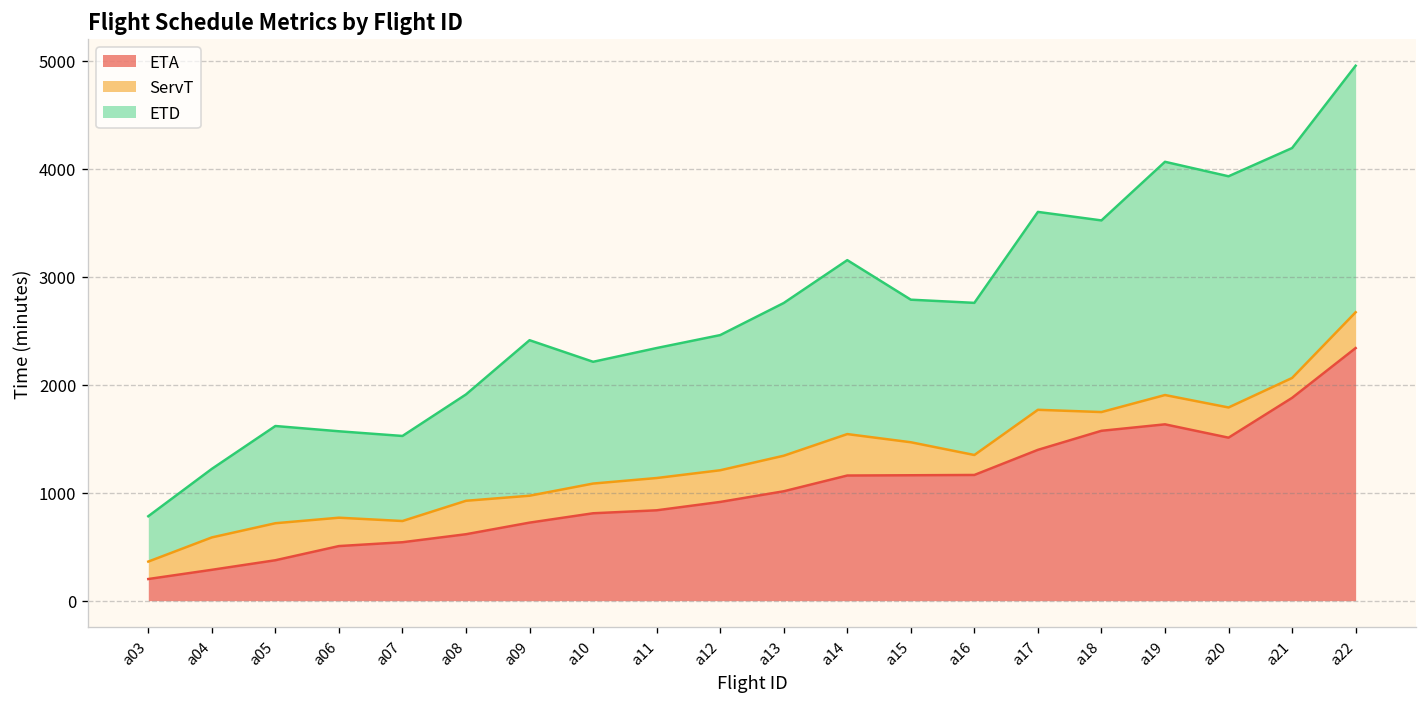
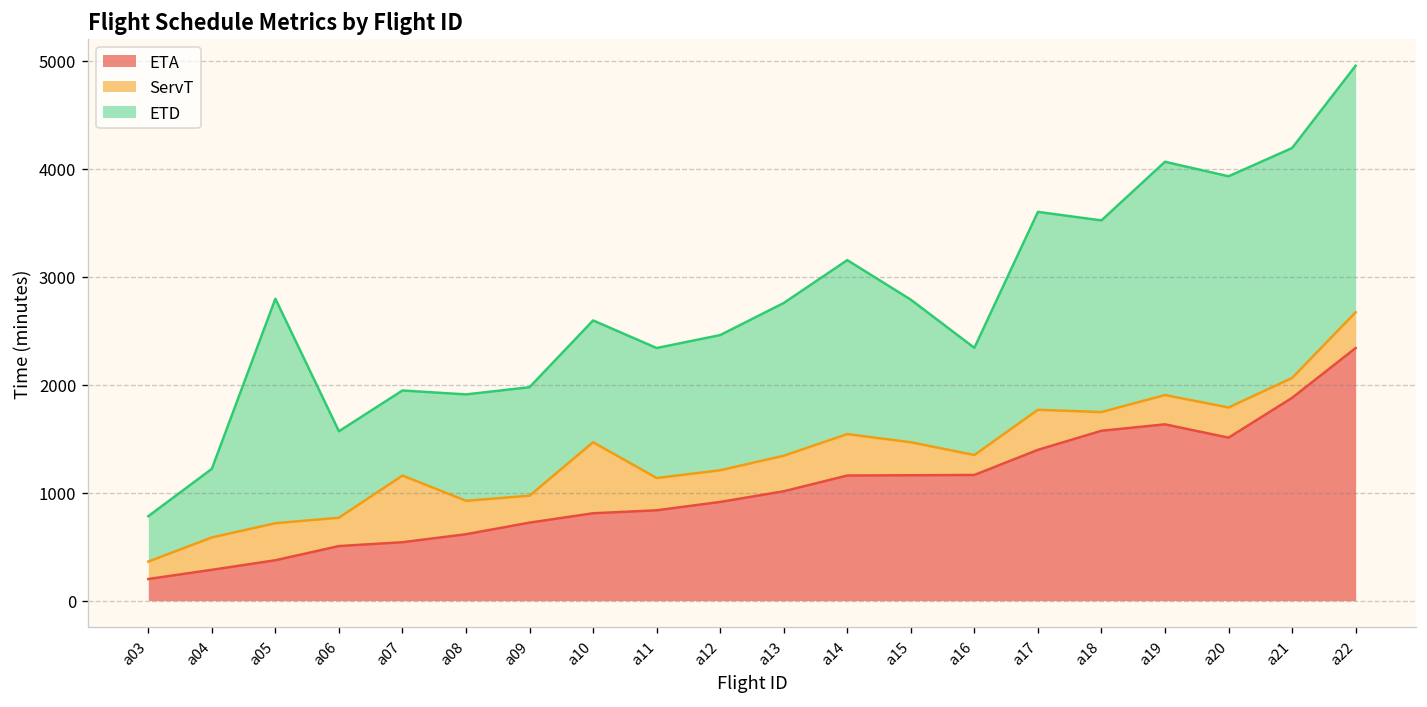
ETD, a05: 900 -> 2100
ServT, a07: 200 -> 600
ETD, a09: 1400 -> 1000
ServT, a10: 300 -> 700
ETD, a16: 1400 -> 1000
